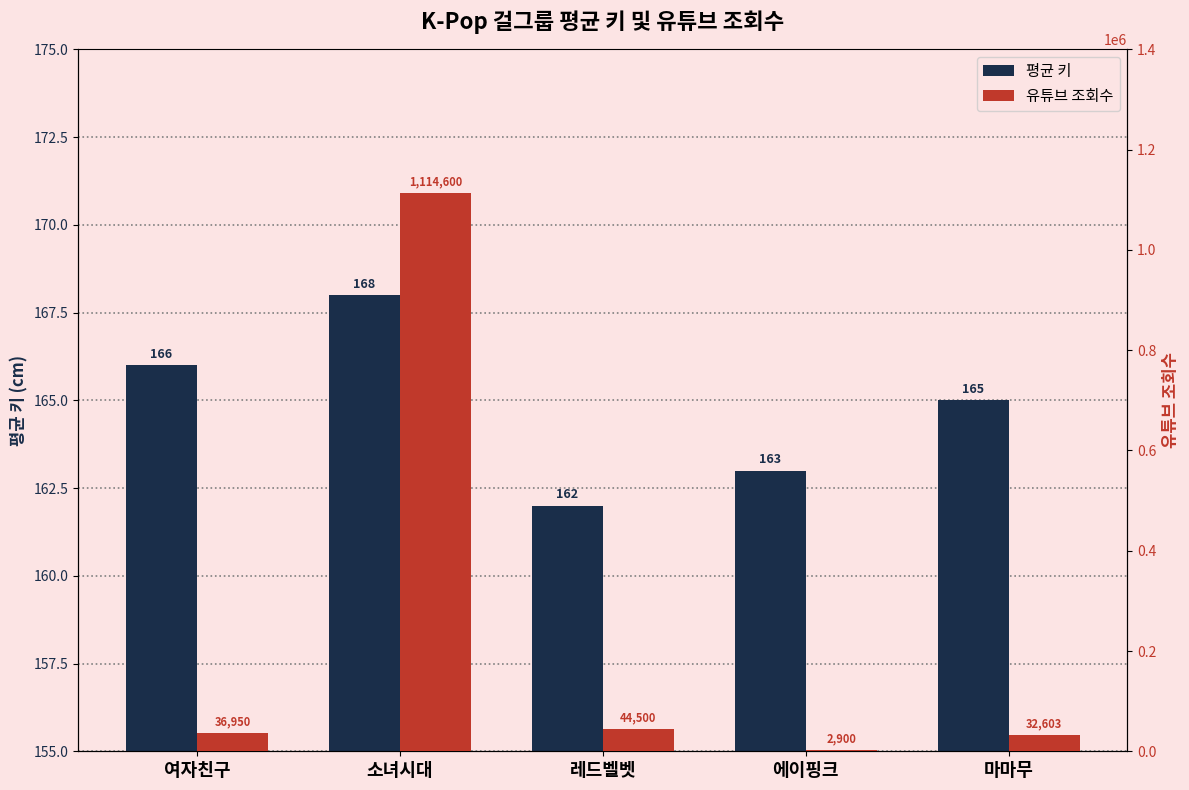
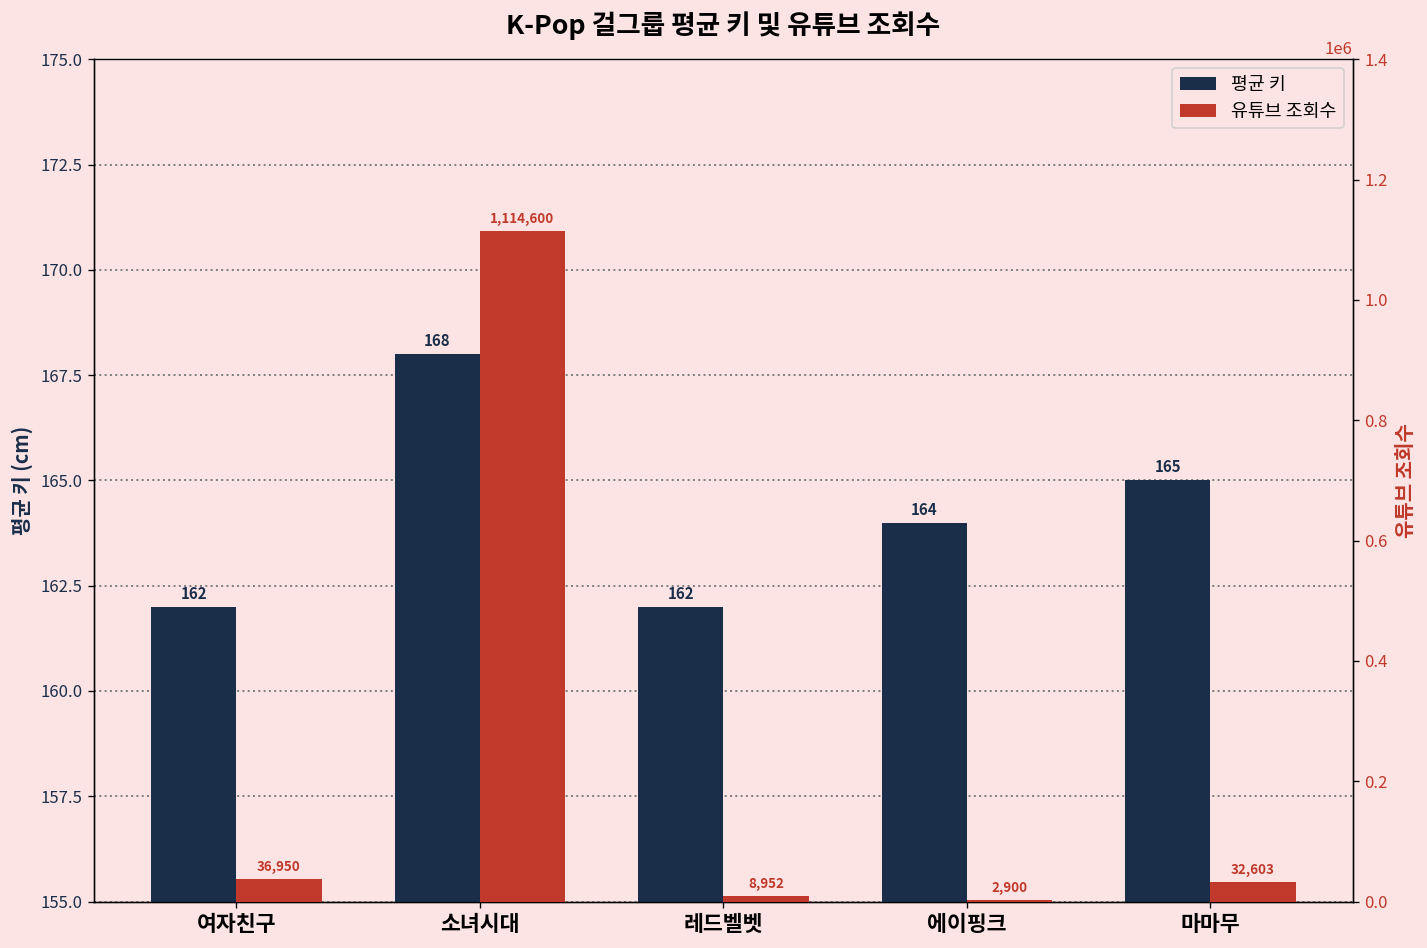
평균 키, 여자친구: 166 -> 162
평균 키, 에이핑크: 163 -> 164
유튜브 조회수, 레드벨벳: 44,500 -> 8,952
